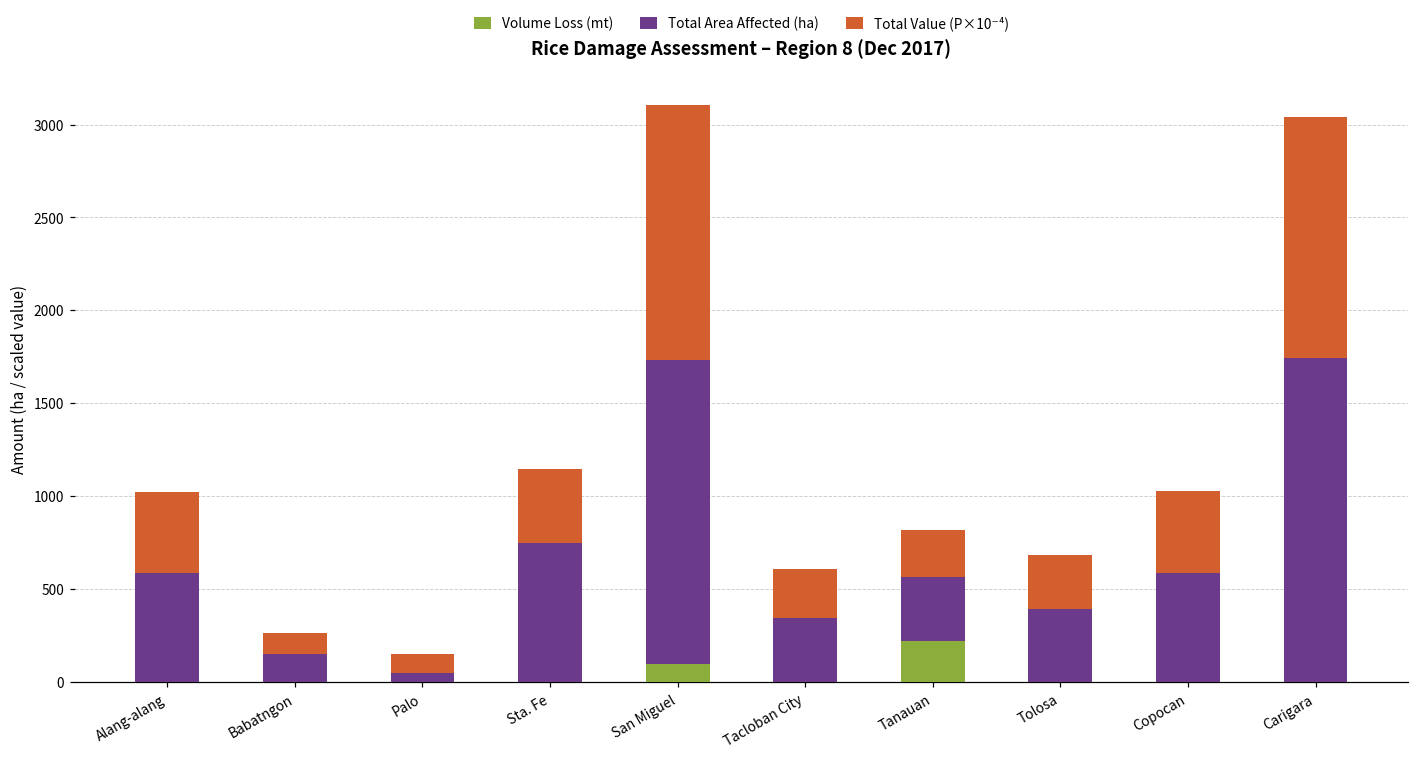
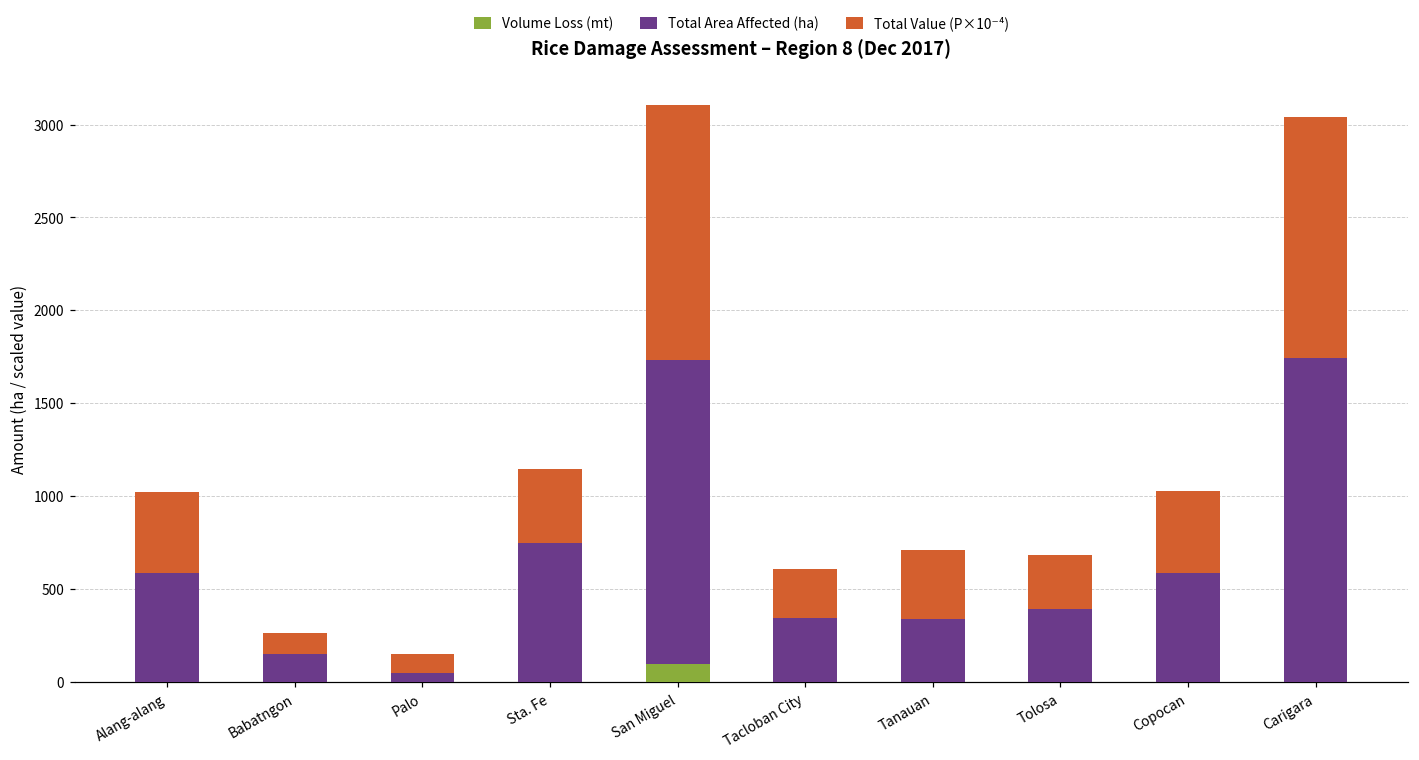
Volume Loss (mt), Tanauan: 220 -> 0
Total Value (P×10⁻⁴), Tanauan: 260 -> 370
